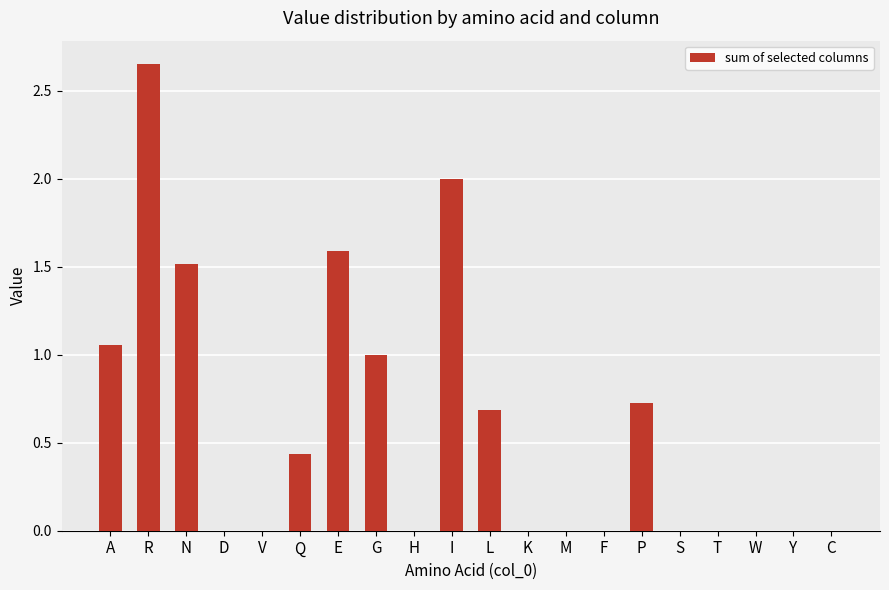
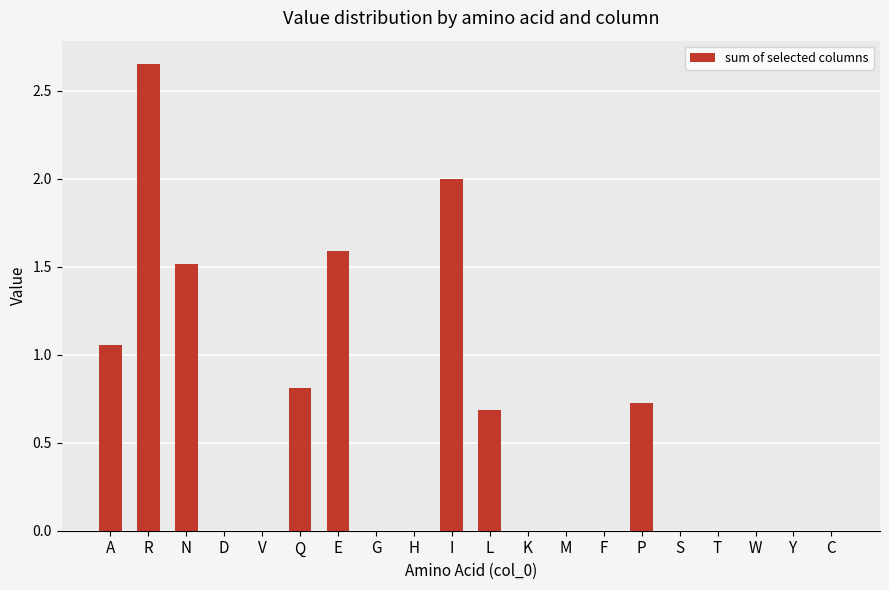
Q: 0.43 -> 0.81
G: 1 -> 0
